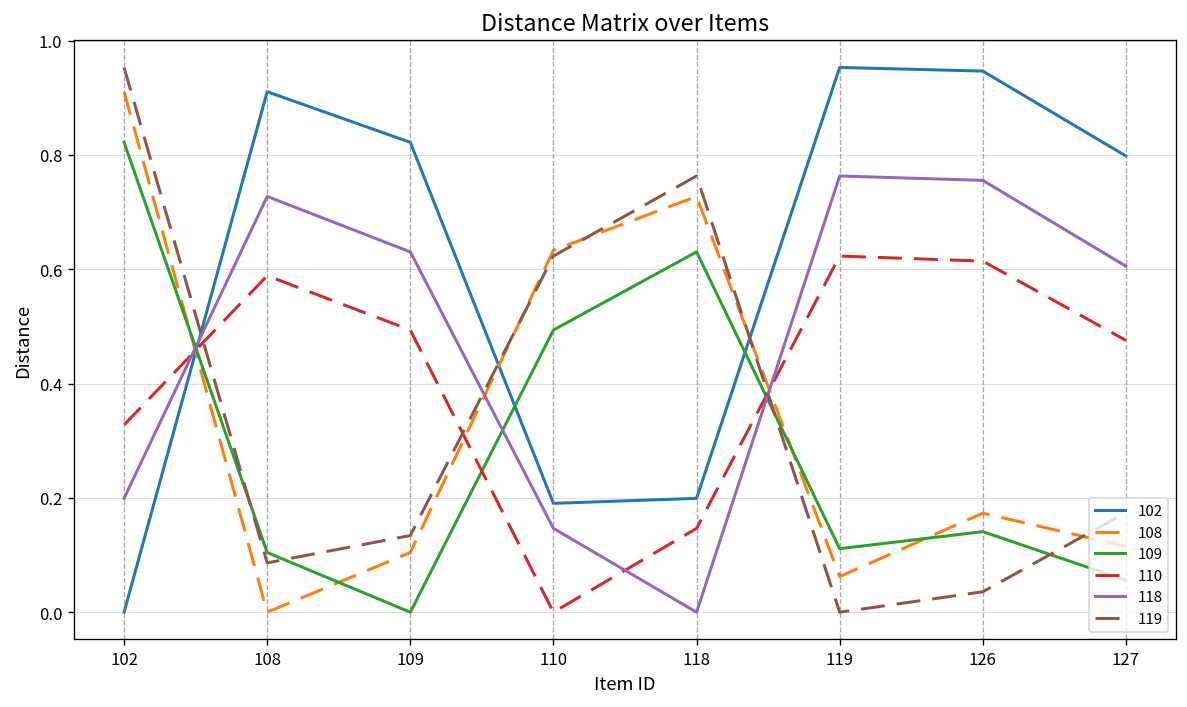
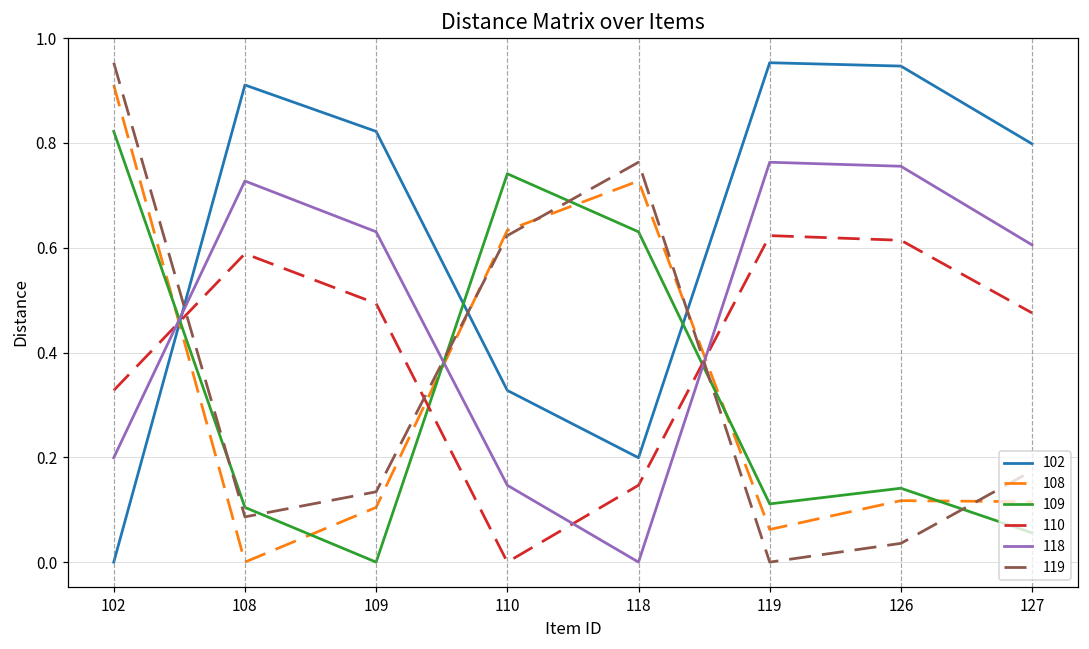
102, 110: 0.19 -> 0.33
109, 110: 0.49 -> 0.74
108, 126: 0.17 -> 0.12
